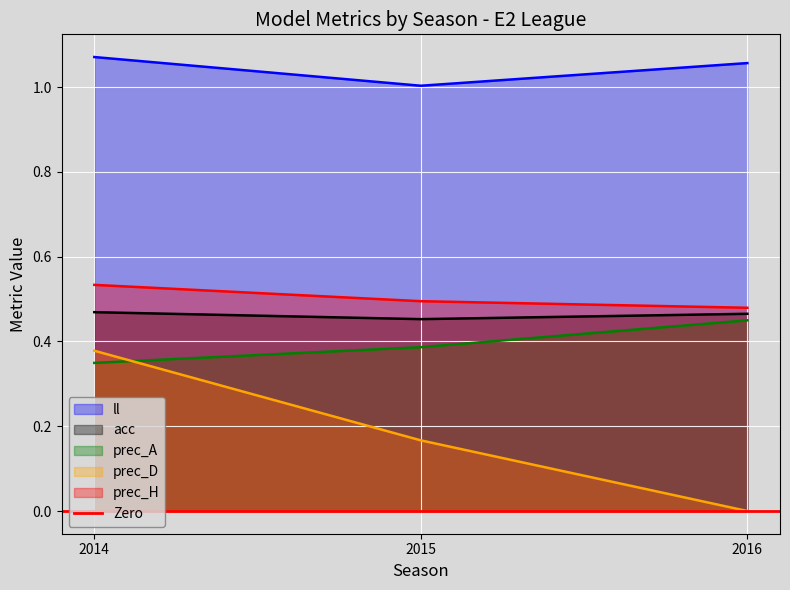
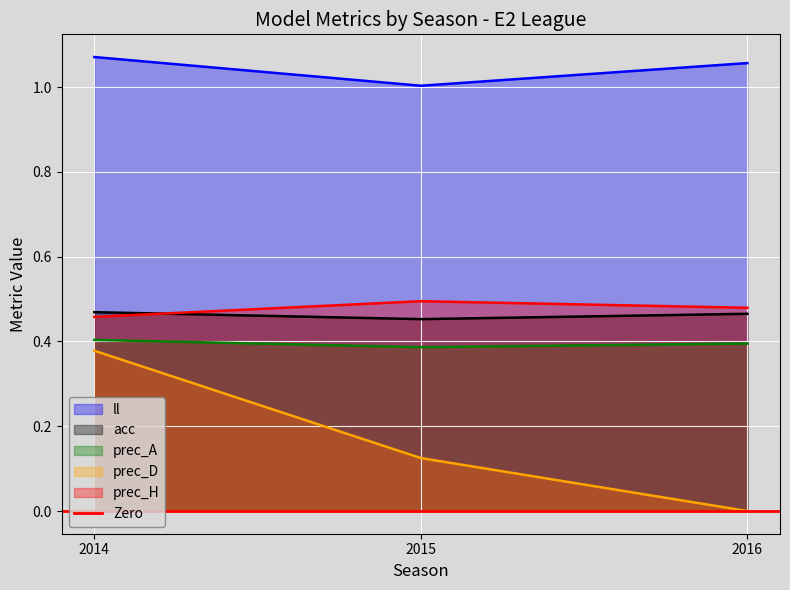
prec_A, 2014: 0.35 -> 0.40
prec_H, 2014: 0.53 -> 0.46
prec_D, 2015: 0.17 -> 0.12
prec_A, 2016: 0.45 -> 0.40
